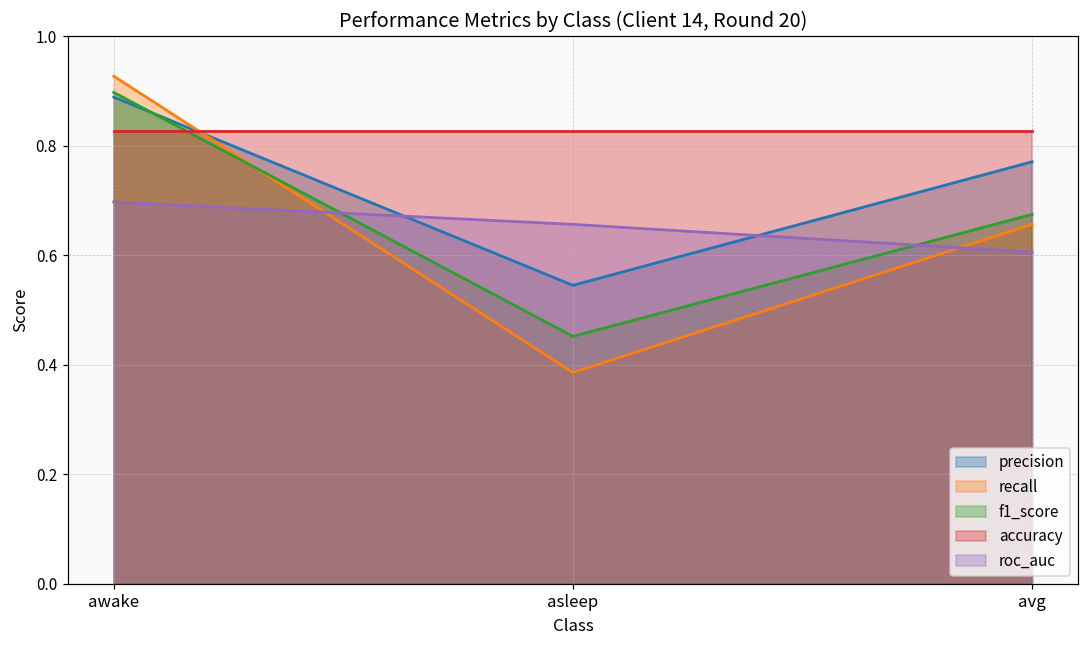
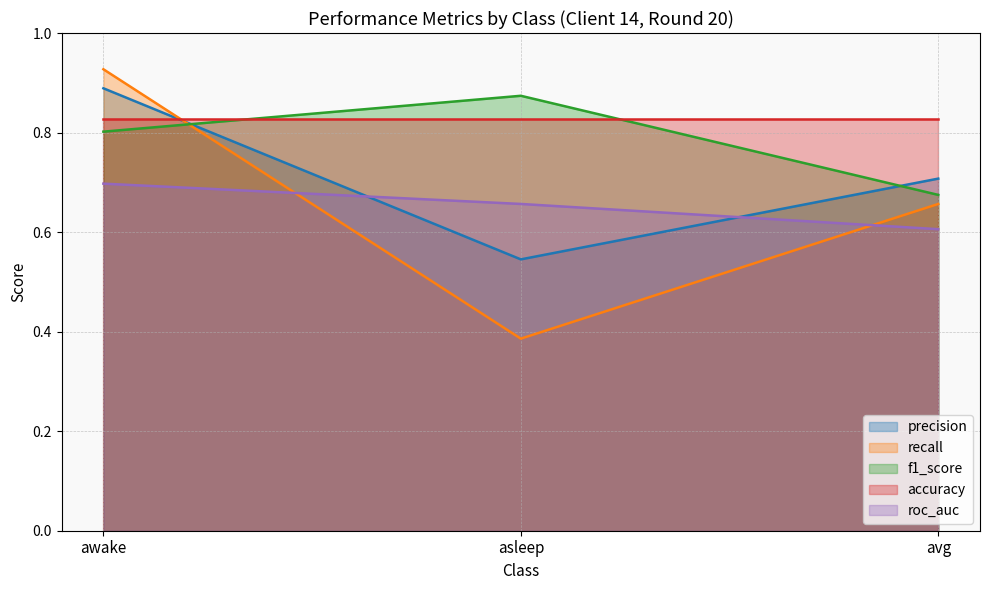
f1_score, awake: 0.90 -> 0.80
f1_score, asleep: 0.45 -> 0.87
precision, avg: 0.77 -> 0.71
